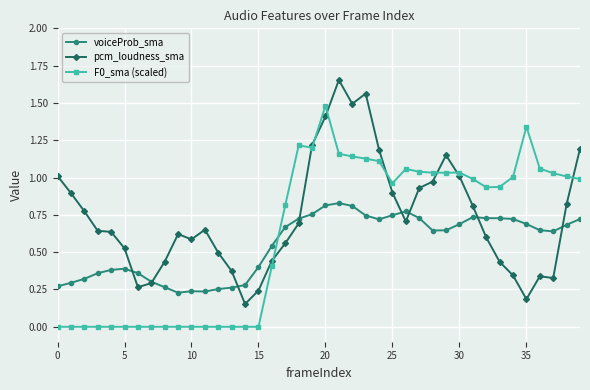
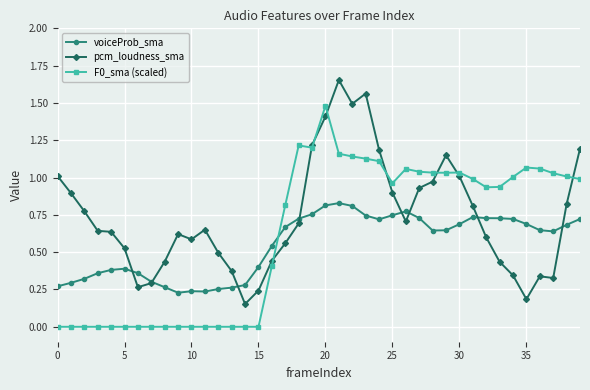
F0_sma (scaled), 35: 1.34 -> 1.07
